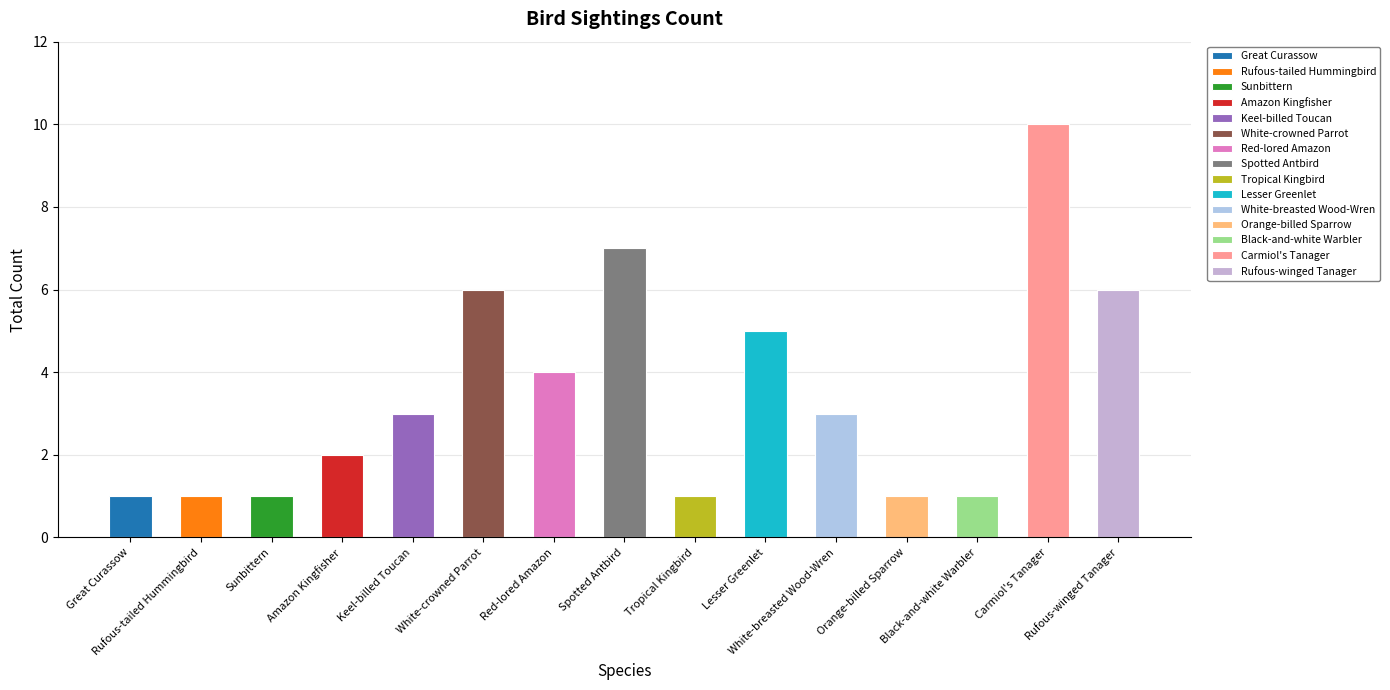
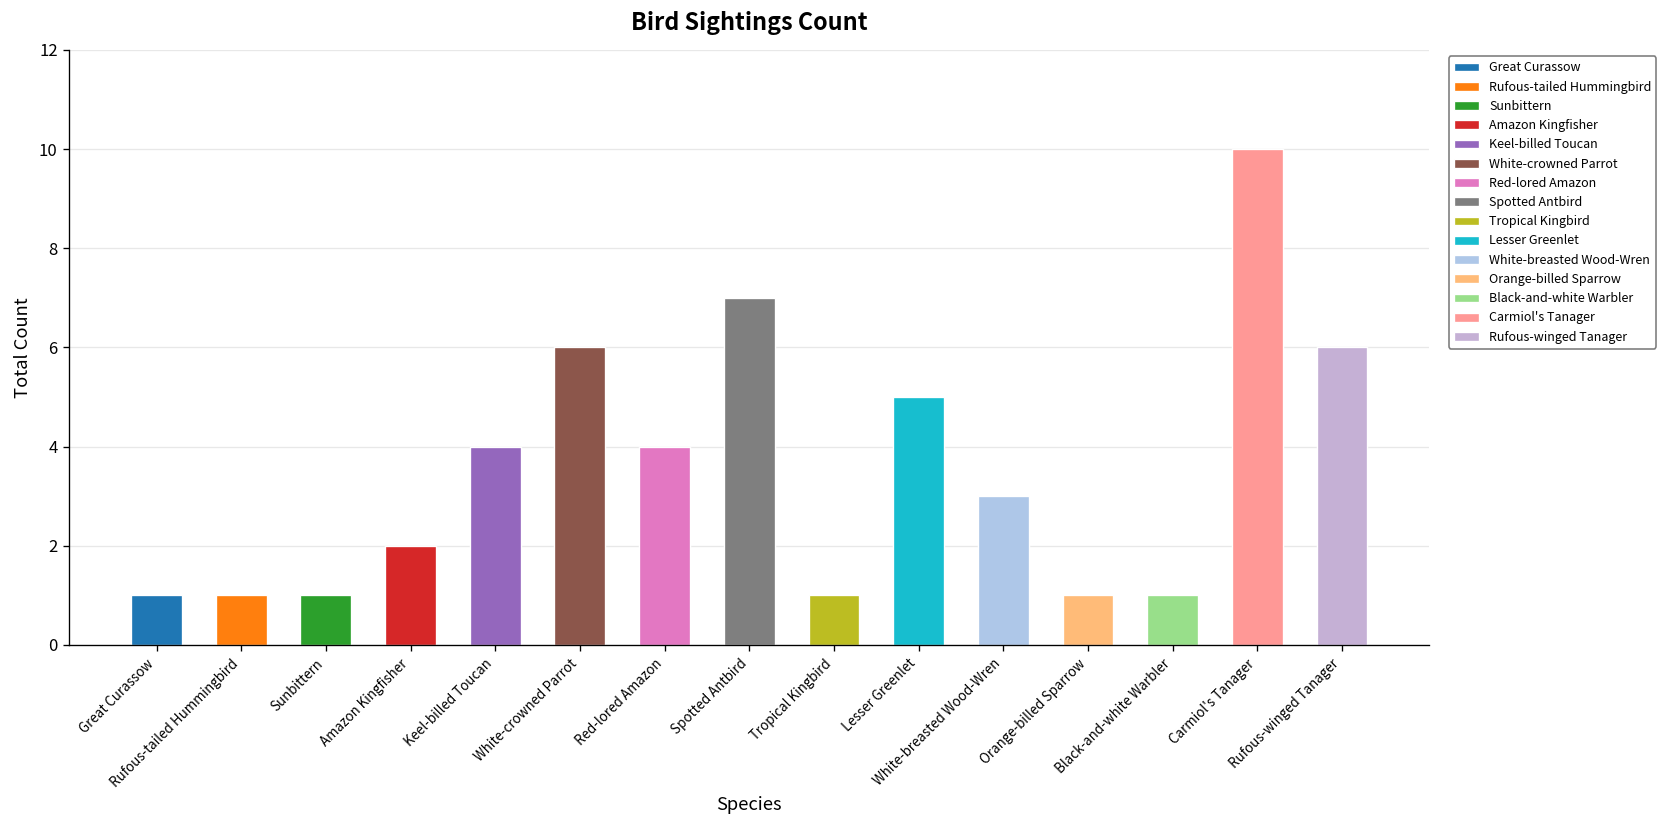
Keel-billed Toucan, Keel-billed Toucan: 3 -> 4
